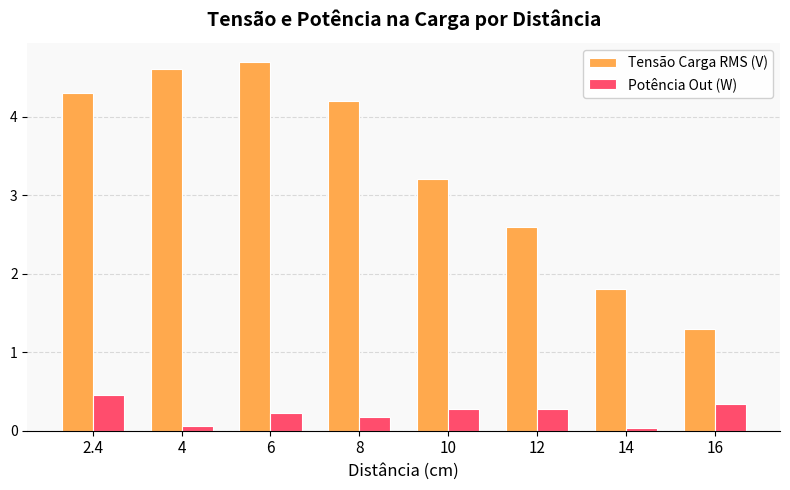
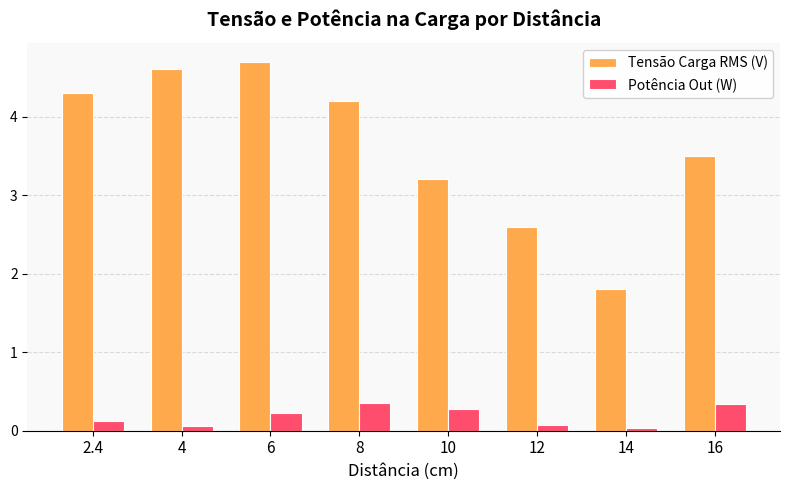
Potência Out (W), 2.4: 0.5 -> 0.1
Potência Out (W), 8: 0.2 -> 0.4
Potência Out (W), 12: 0.3 -> 0.1
Tensão Carga RMS (V), 16: 1.3 -> 3.5
